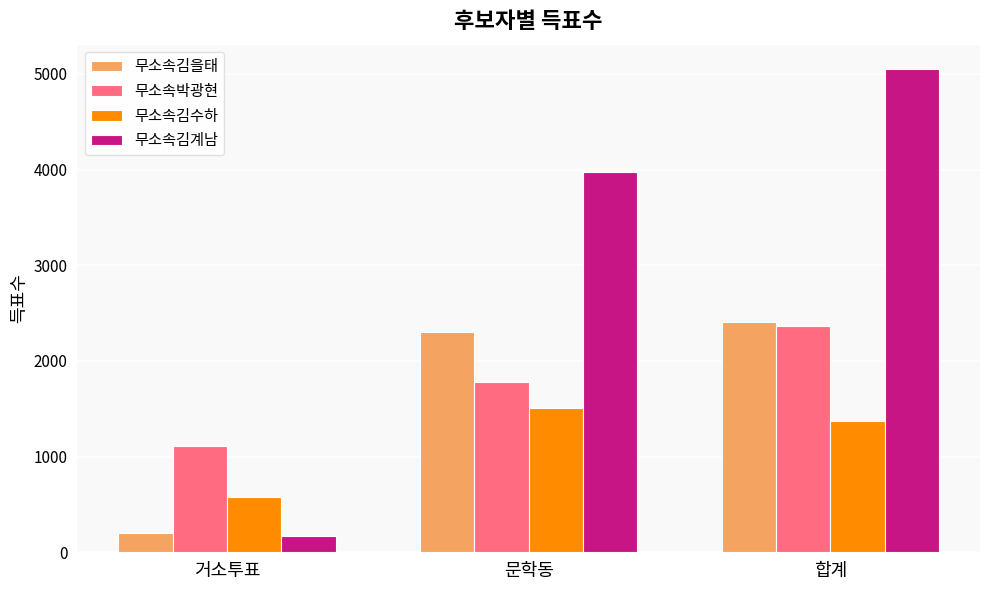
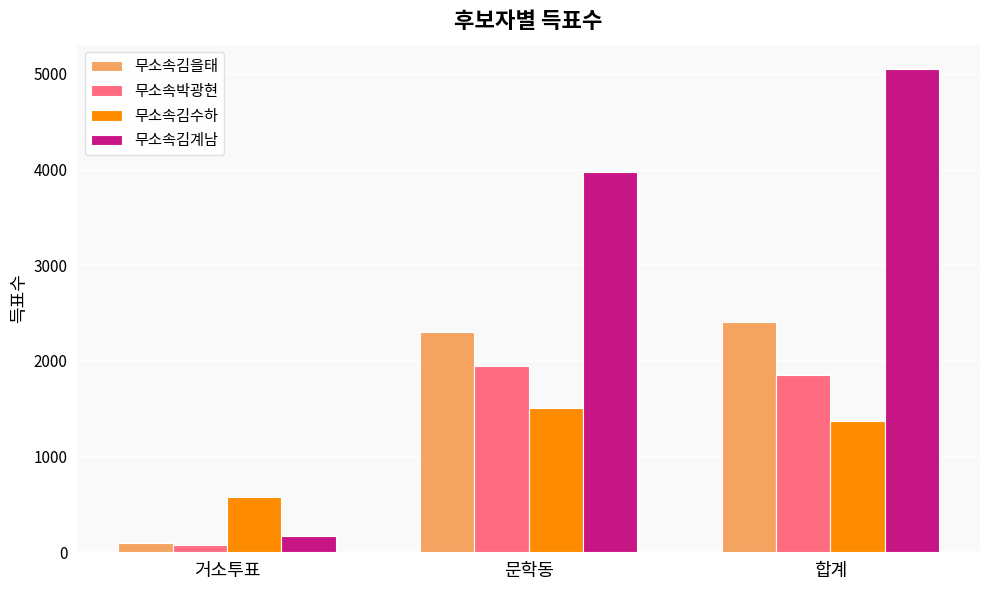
무소속김을태, 거소투표: 200 -> 100
무소속박광현, 거소투표: 1100 -> 100
무소속박광현, 문학동: 1800 -> 1900
무소속박광현, 합계: 2400 -> 1900
